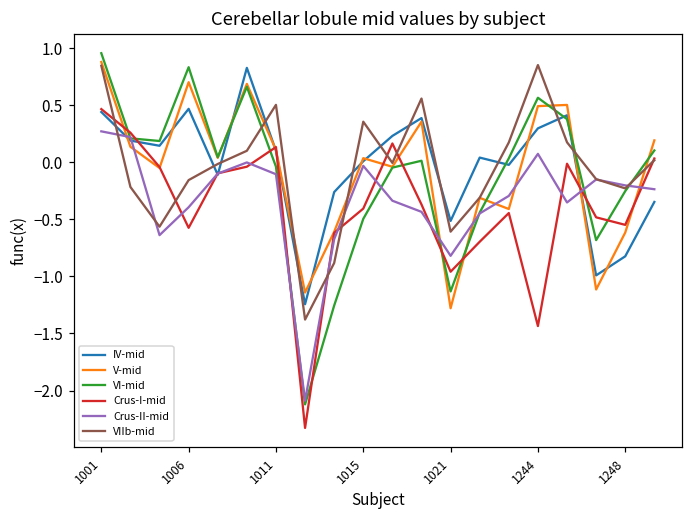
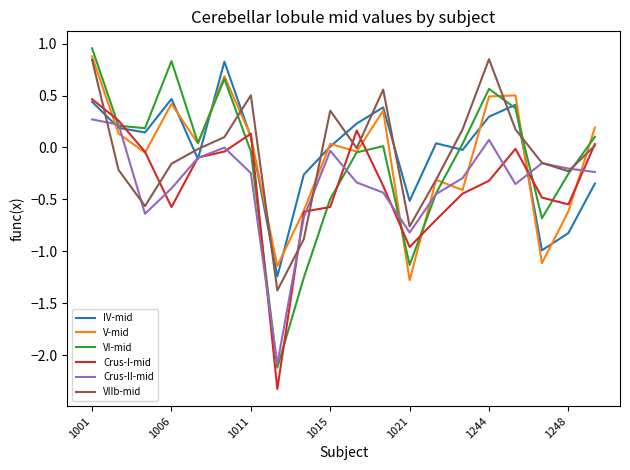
V-mid, 1006: 0.70 -> 0.42
Crus-II-mid, 1011: -0.11 -> -0.25
Crus-I-mid, 1015: -0.41 -> -0.57
VIIb-mid, 1021: -0.61 -> -0.76
Crus-I-mid, 1244: -1.44 -> -0.32
